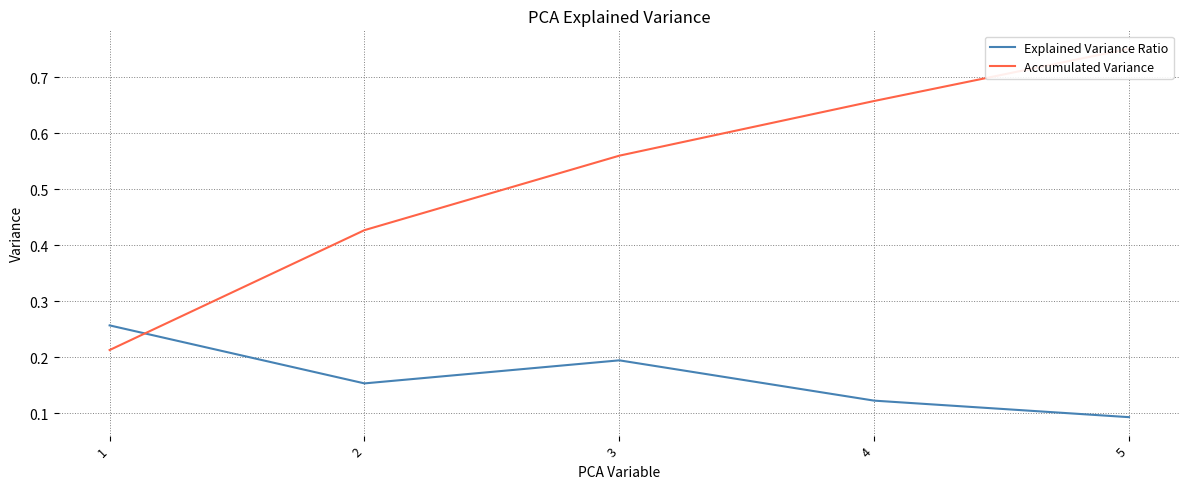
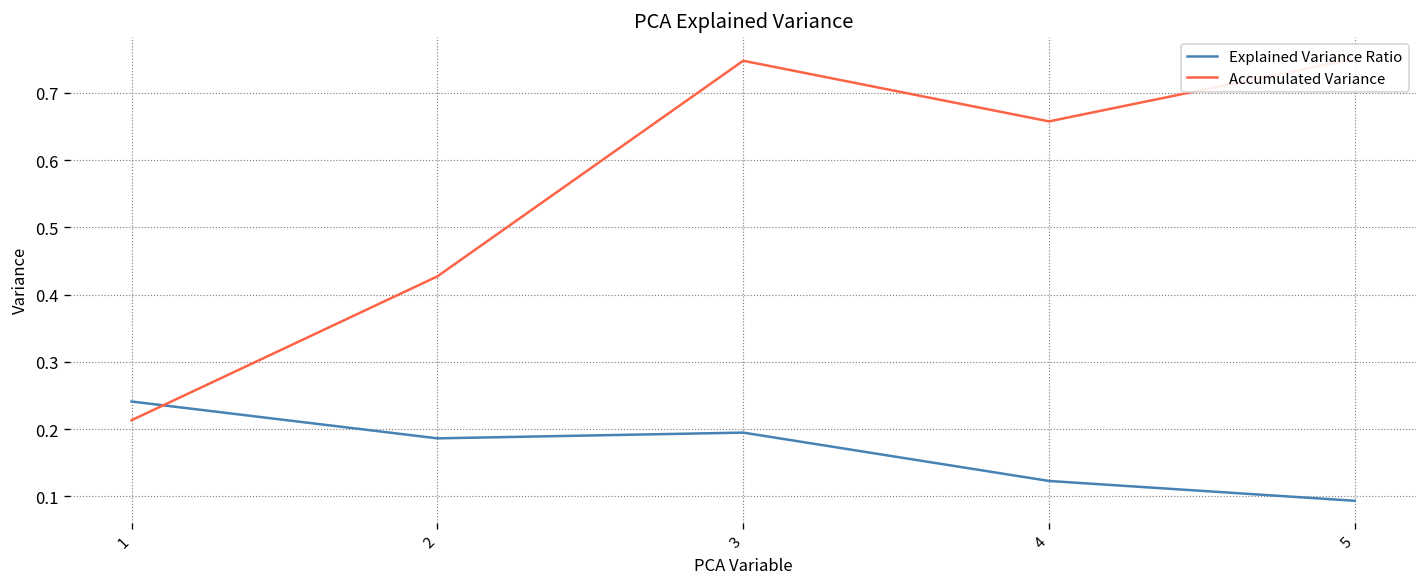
Explained Variance Ratio, 1: 0.26 -> 0.24
Explained Variance Ratio, 2: 0.15 -> 0.19
Accumulated Variance, 3: 0.56 -> 0.75
